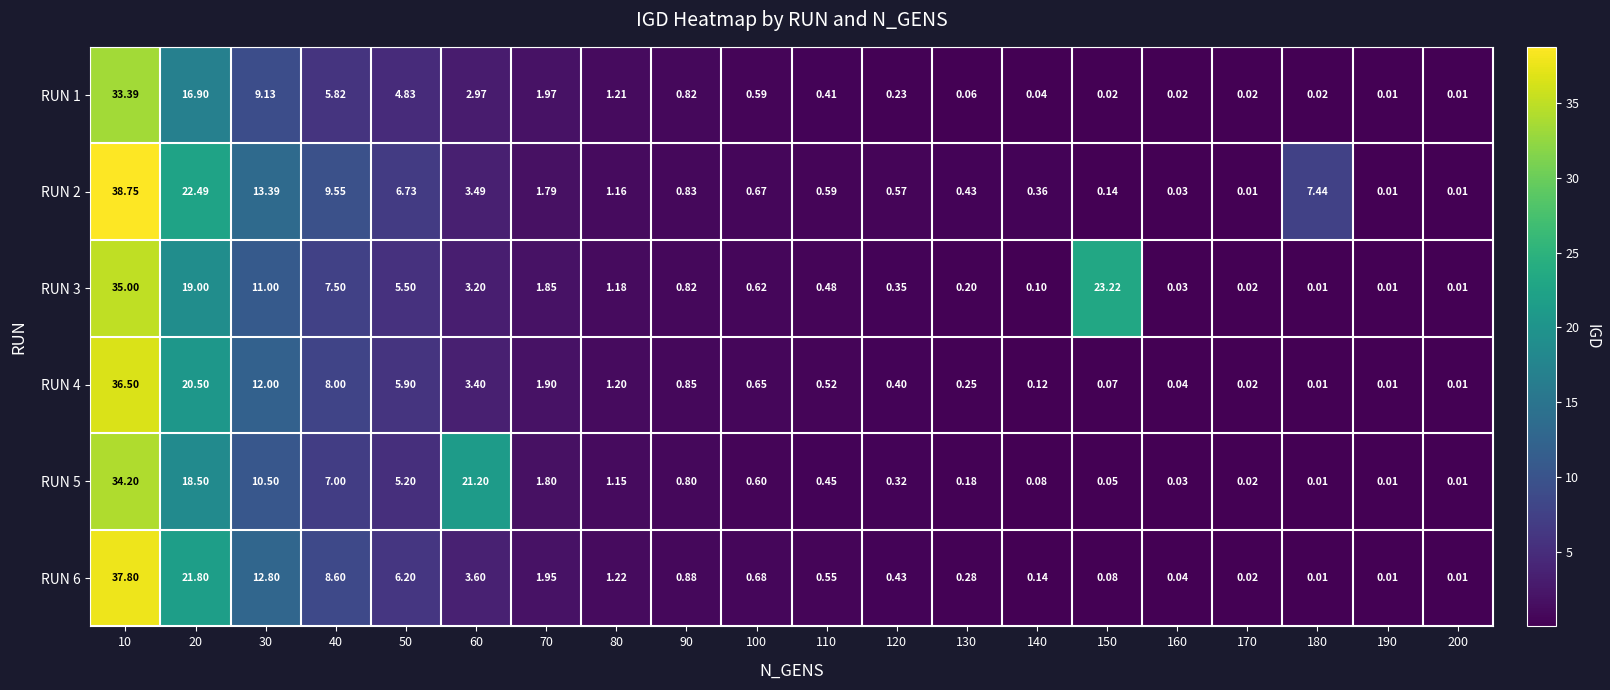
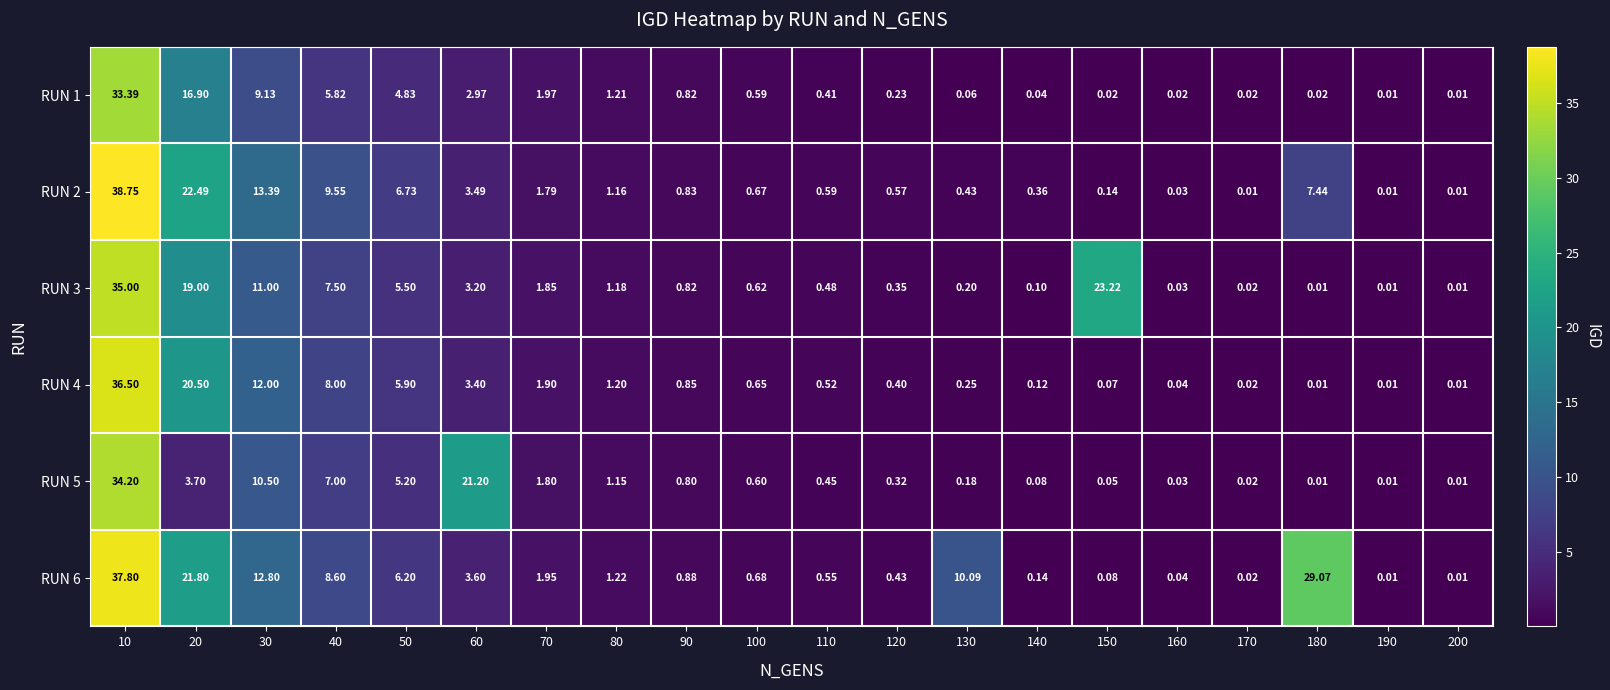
RUN 5, 20: 18.50 -> 3.70
RUN 6, 130: 0.28 -> 10.09
RUN 6, 180: 0.01 -> 29.07
